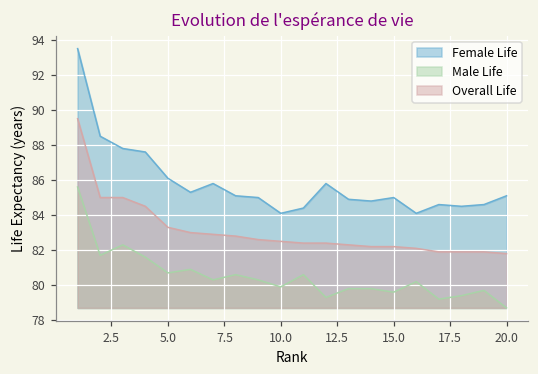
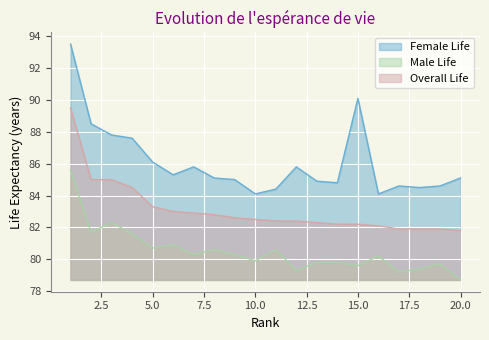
Female Life, 15.0: 85.0 -> 90.1
